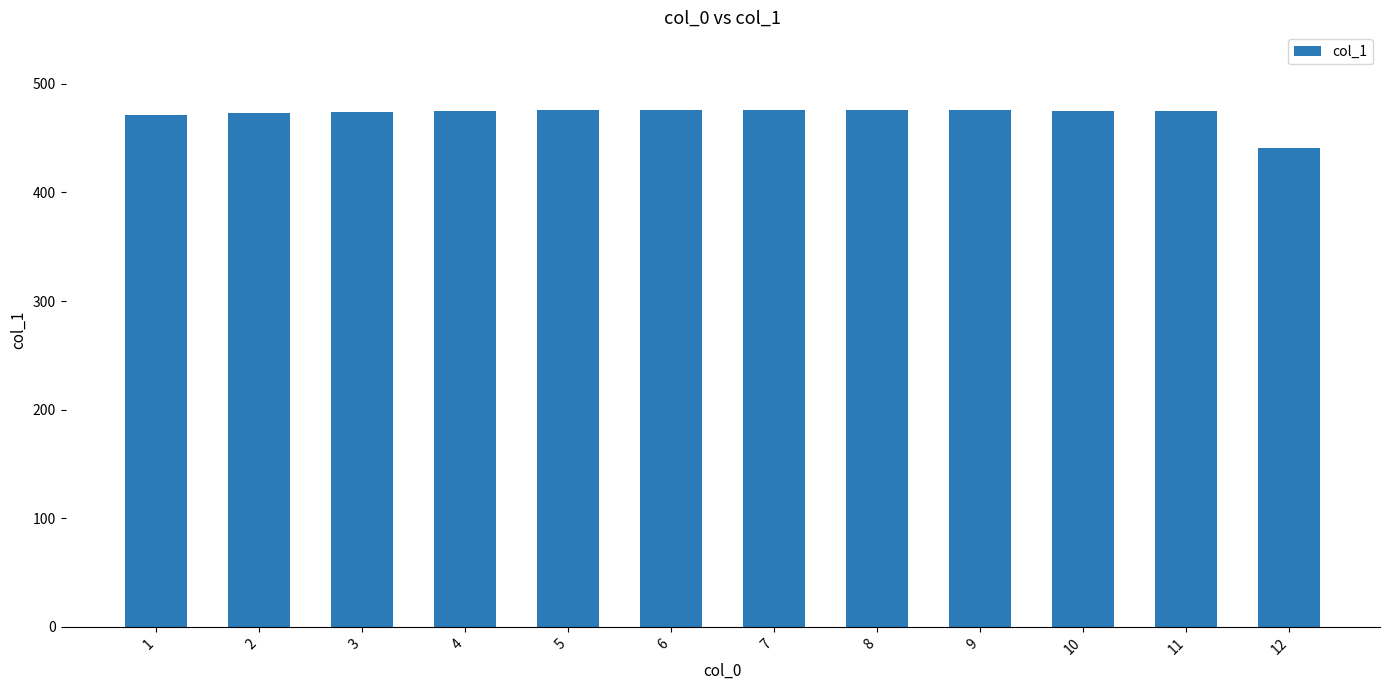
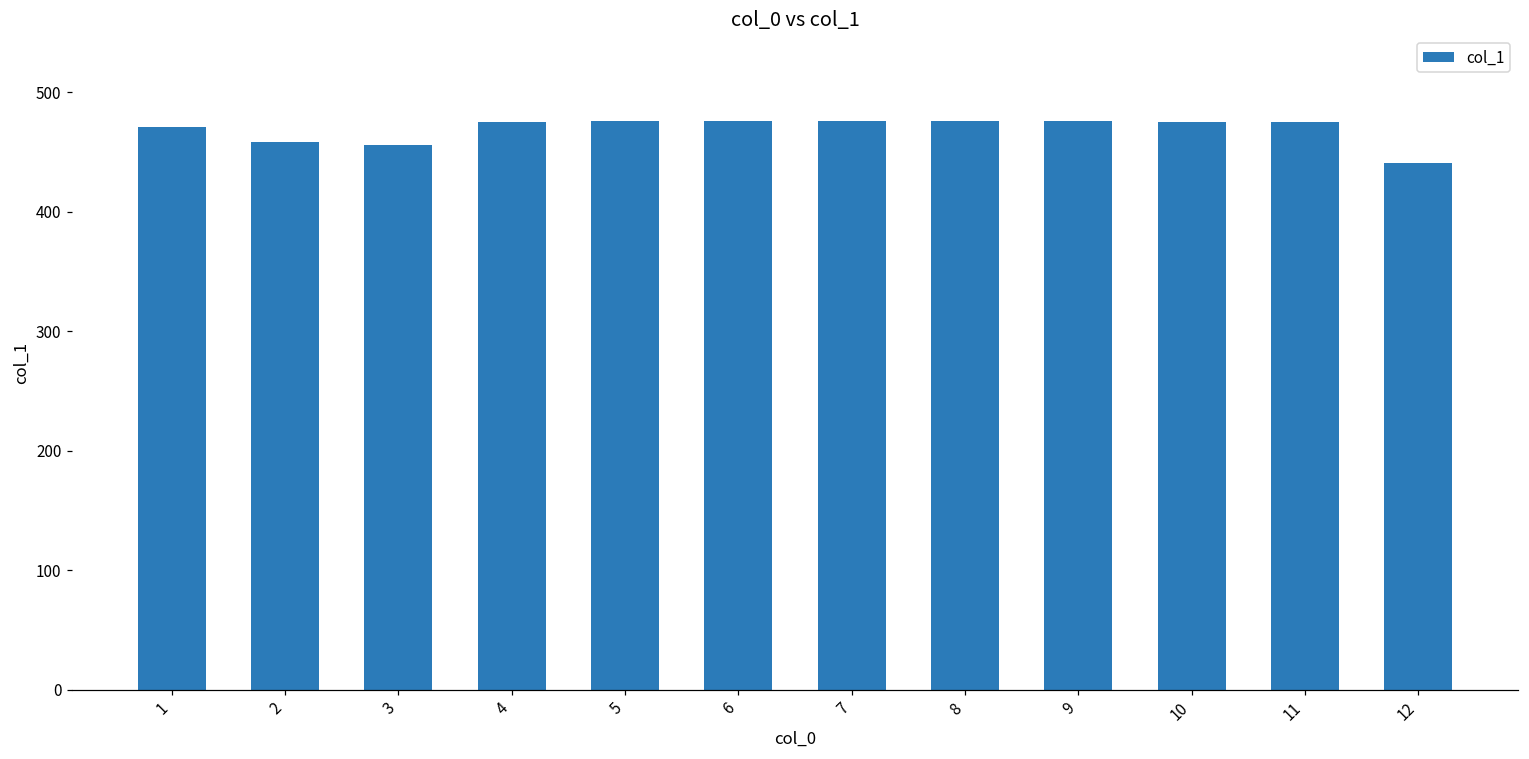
2: 473 -> 458
3: 474 -> 456
